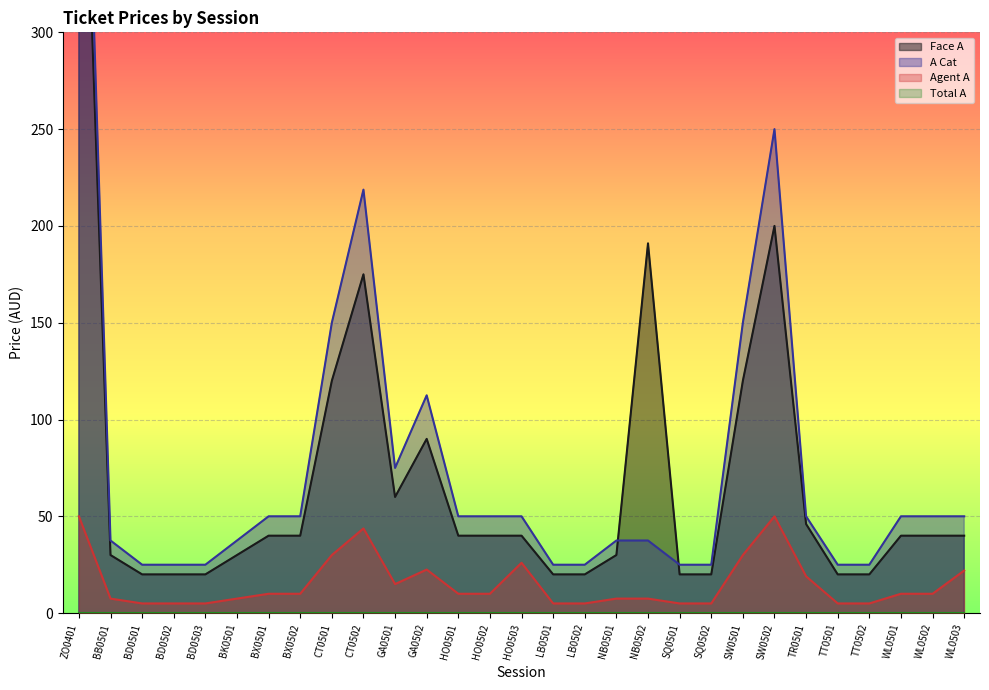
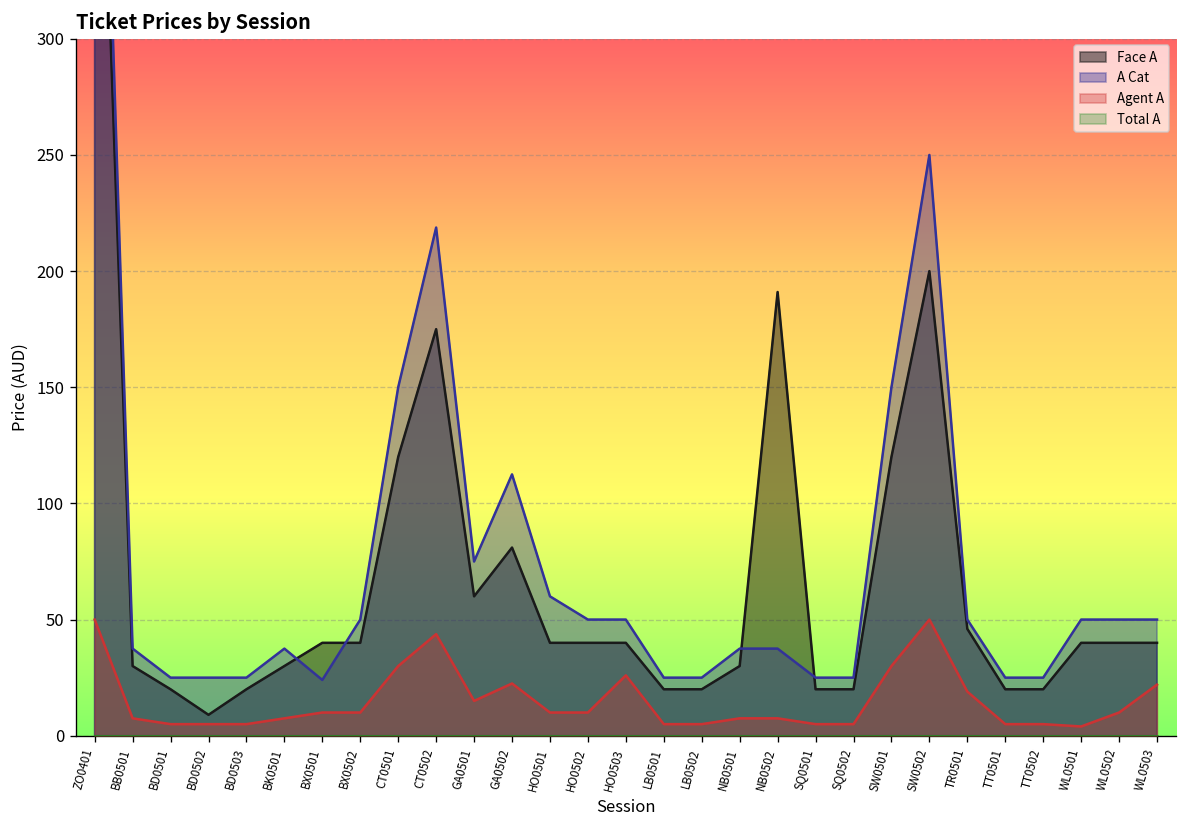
Face A, BD0502: 20 -> 9
A Cat, BX0501: 50 -> 24
Face A, GA0502: 90 -> 81
A Cat, HO0501: 50 -> 60
Agent A, WL0501: 10 -> 4
